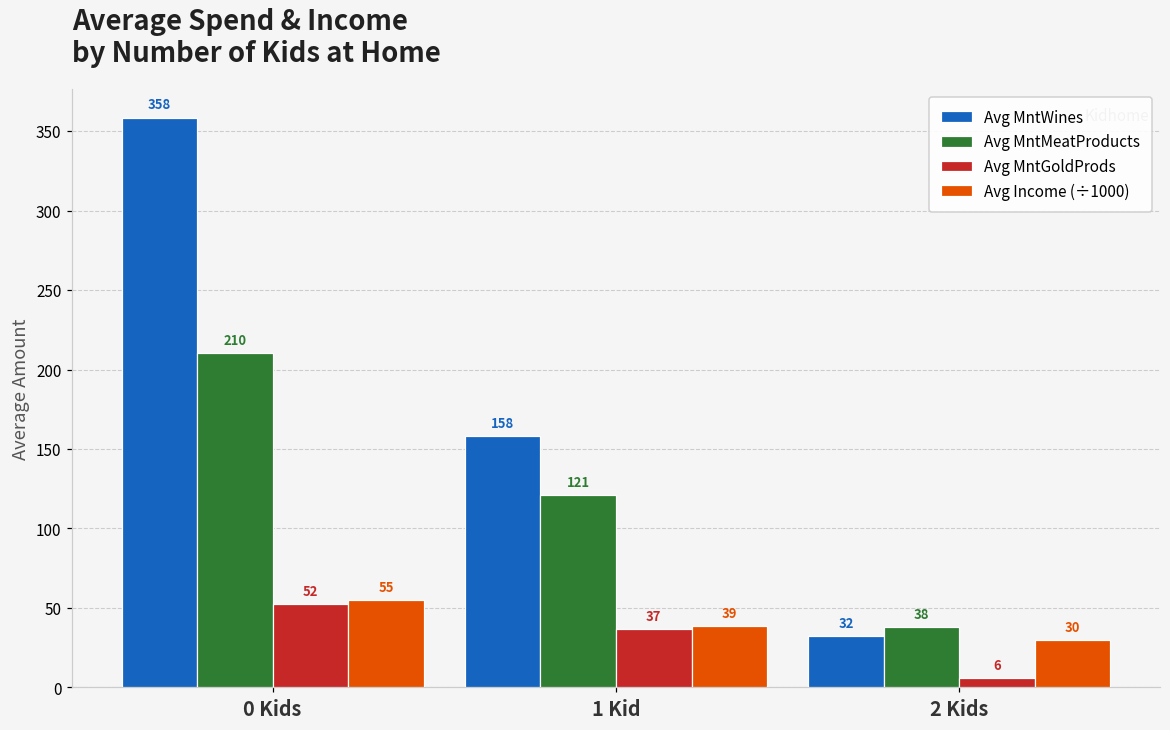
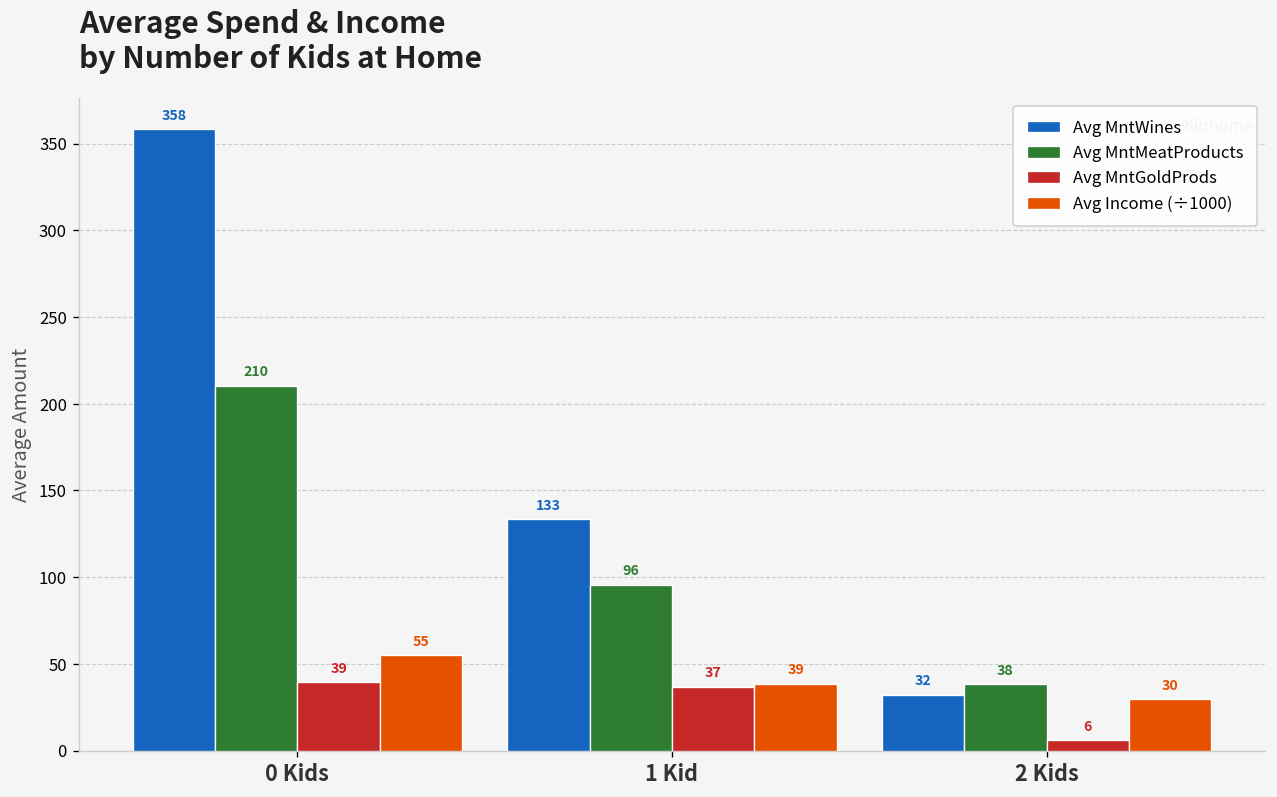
Avg MntGoldProds, 0 Kids: 52 -> 39
Avg MntWines, 1 Kid: 158 -> 133
Avg MntMeatProducts, 1 Kid: 121 -> 96
